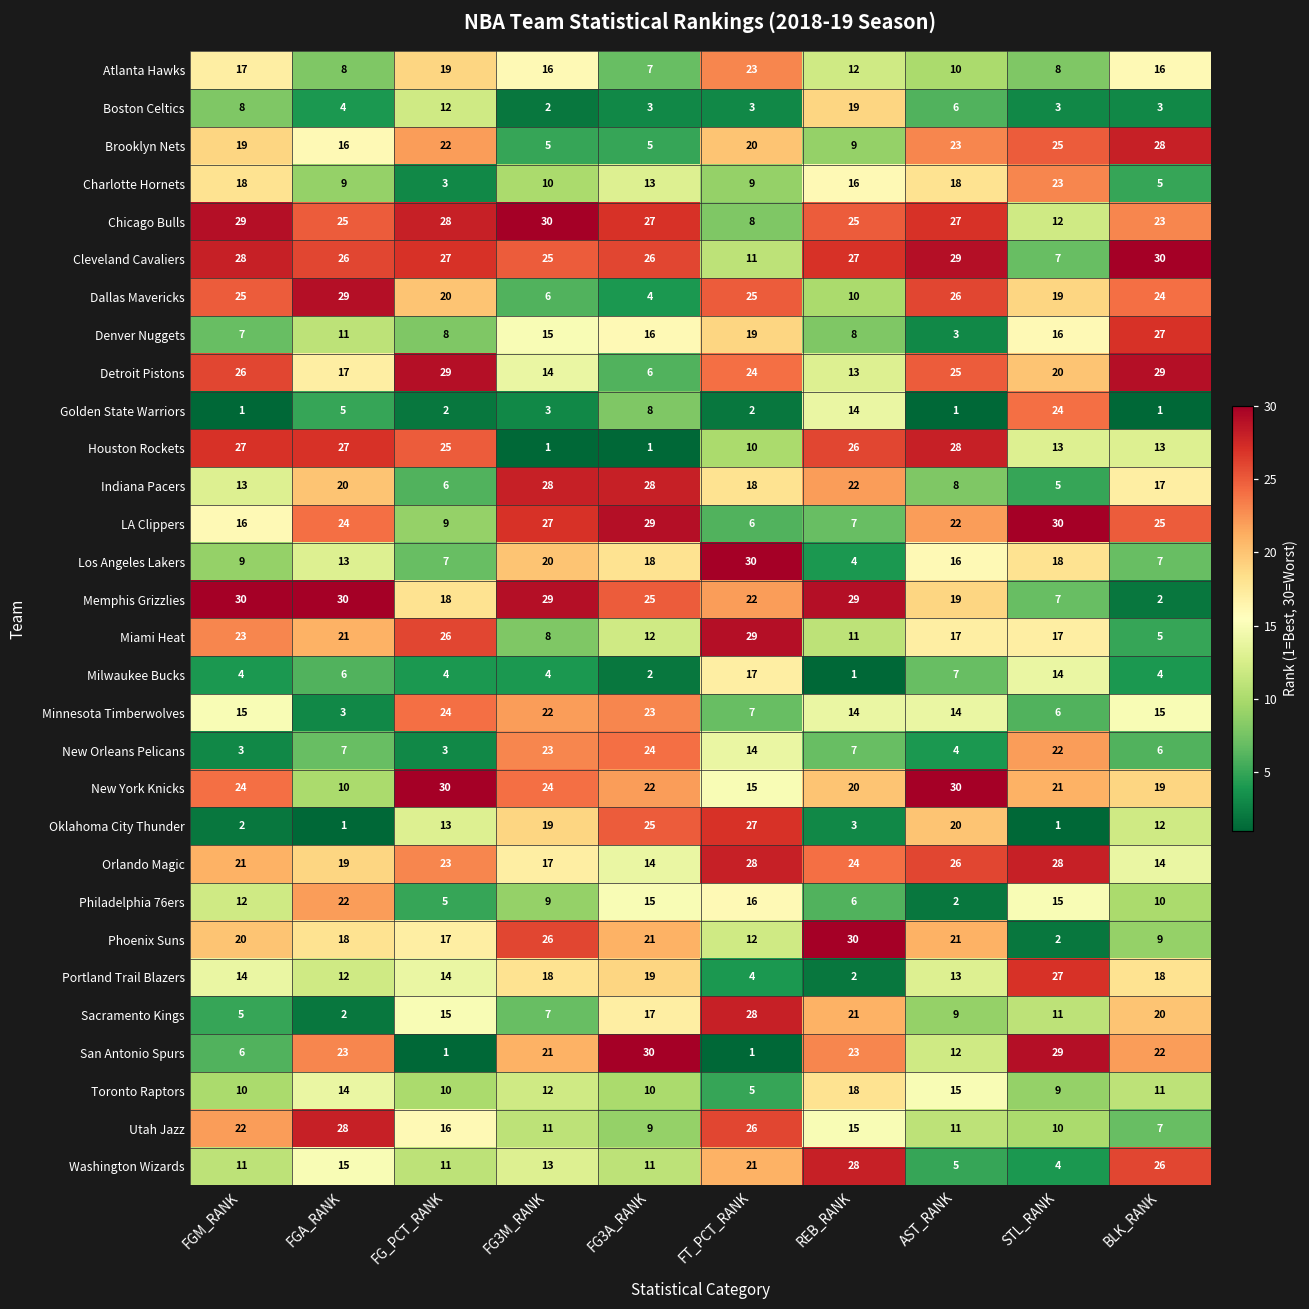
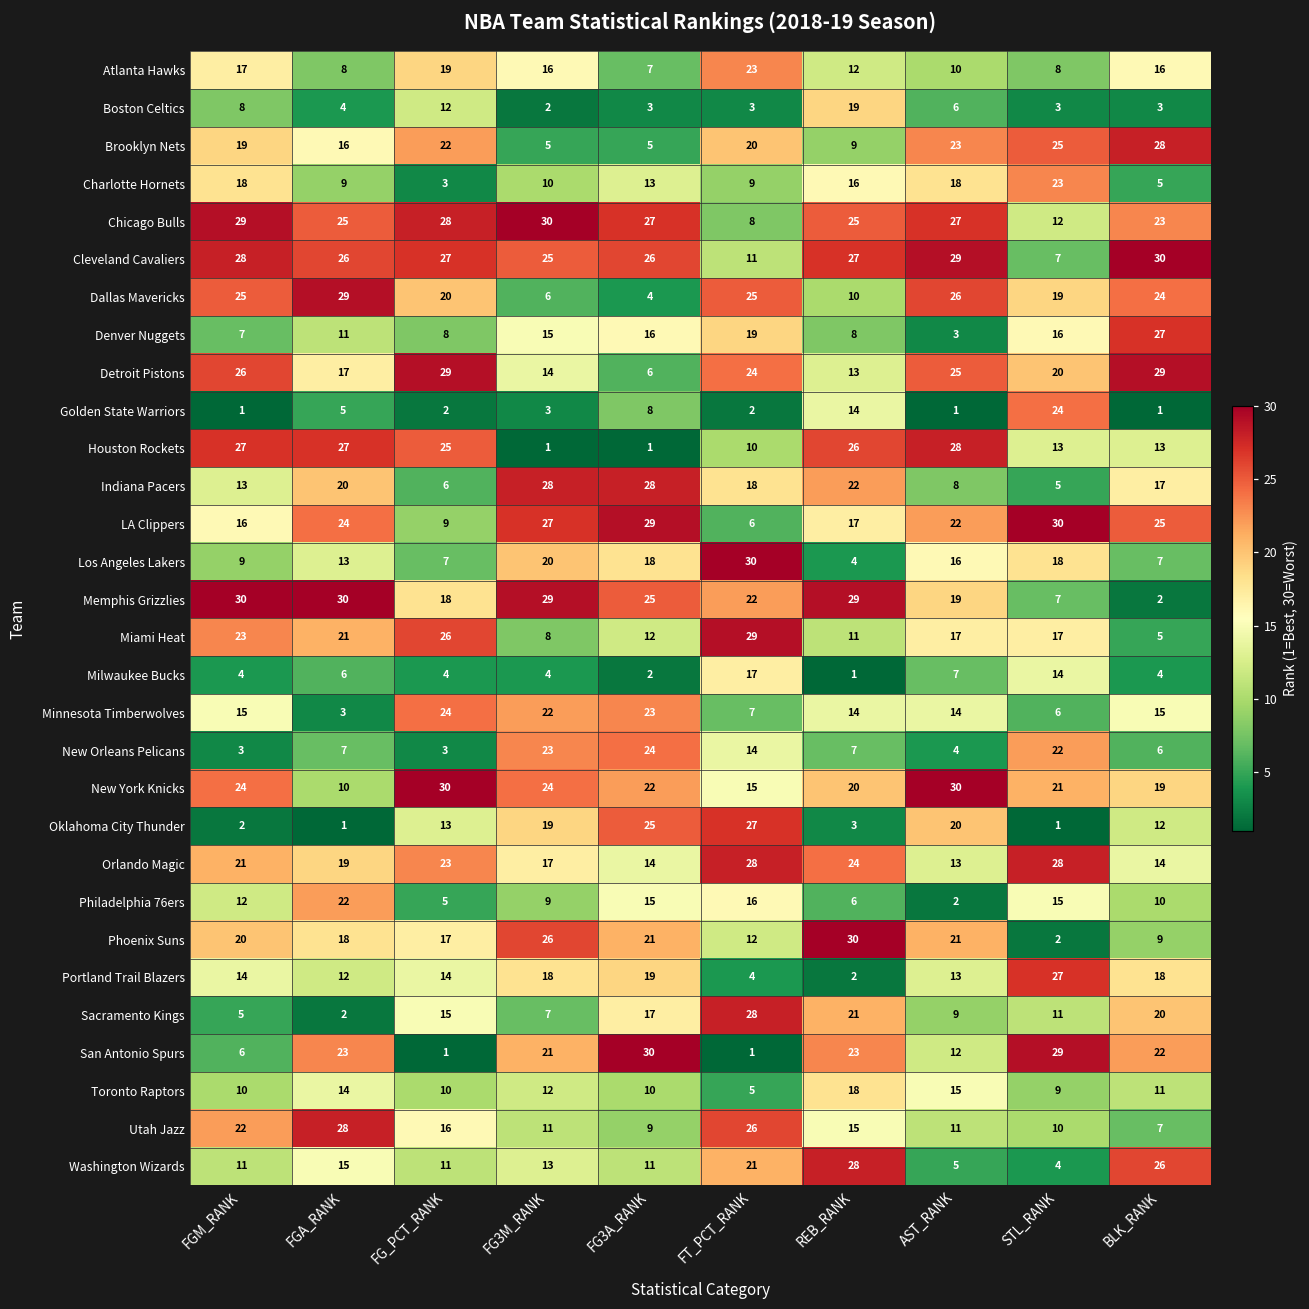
LA Clippers, REB_RANK: 7 -> 17
Orlando Magic, AST_RANK: 26 -> 13
